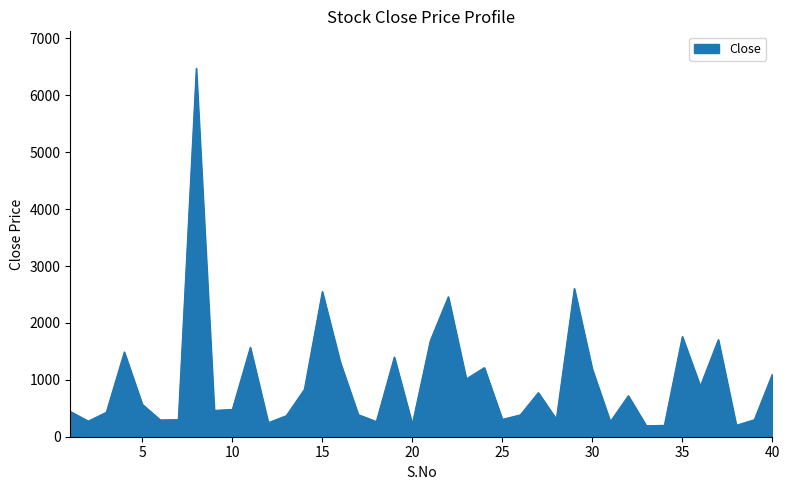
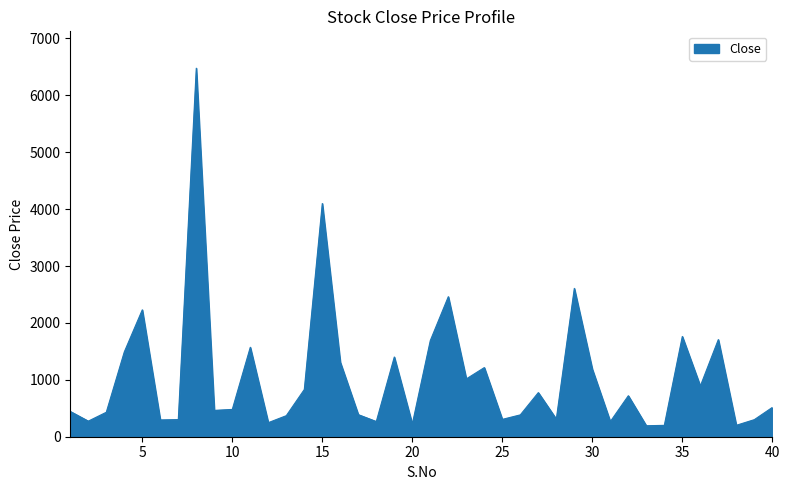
5: 600 -> 2200
15: 2600 -> 4100
40: 1100 -> 500
